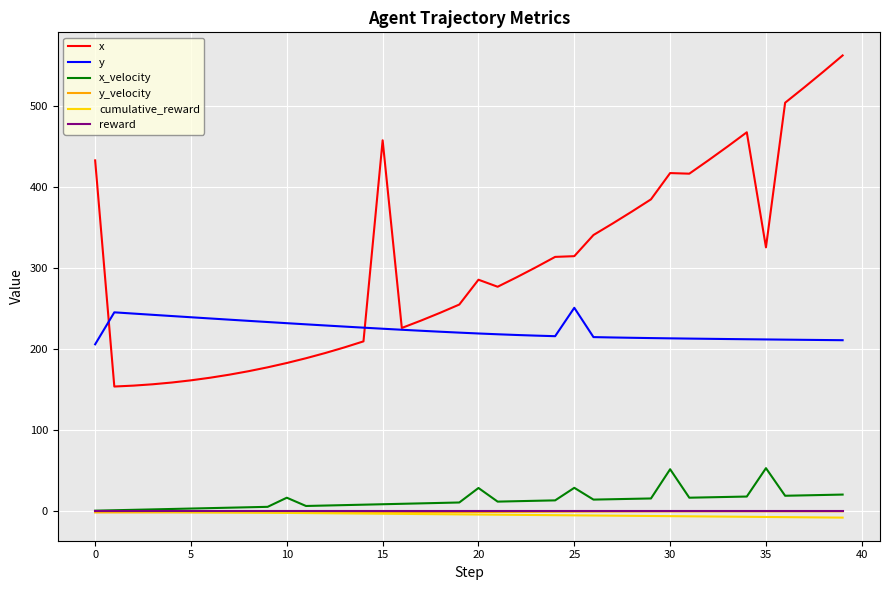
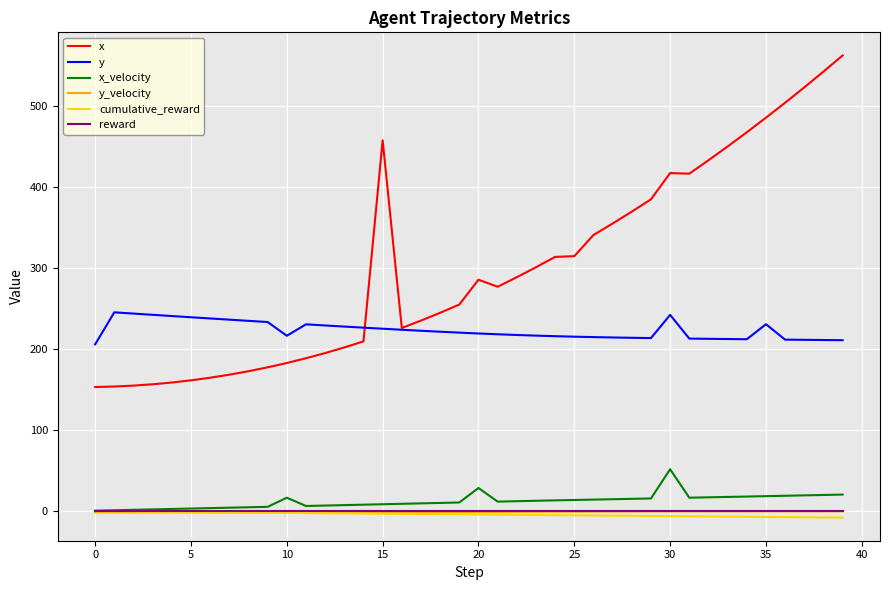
x, 0: 430 -> 150
y, 10: 230 -> 220
y, 25: 250 -> 220
x_velocity, 25: 30 -> 10
y, 30: 210 -> 240
x, 35: 330 -> 490
y, 35: 210 -> 230
x_velocity, 35: 50 -> 20
